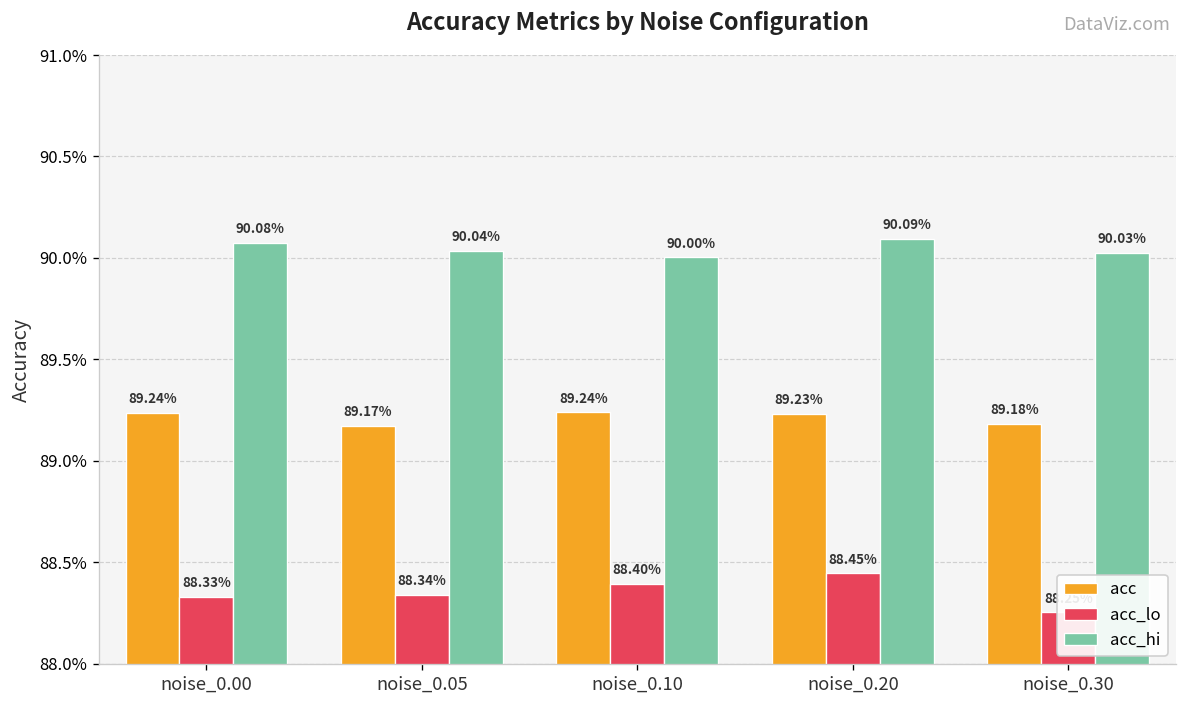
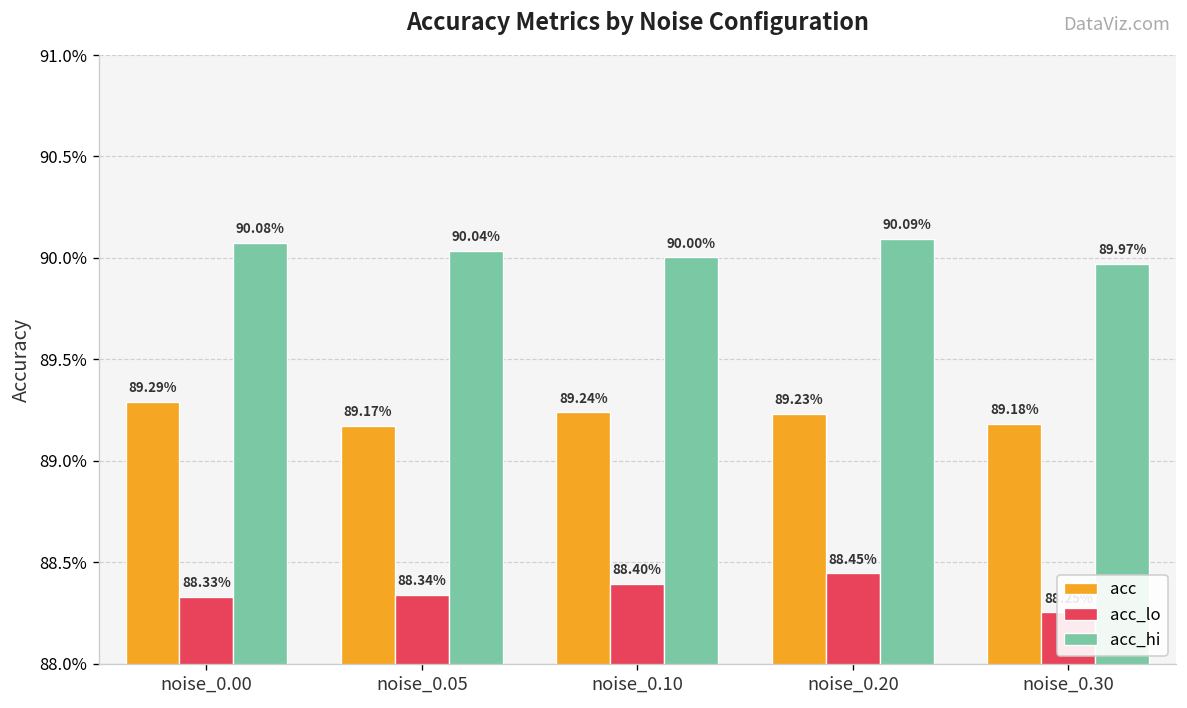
acc, noise_0.00: 89.24% -> 89.29%
acc_hi, noise_0.30: 90.03% -> 89.97%
